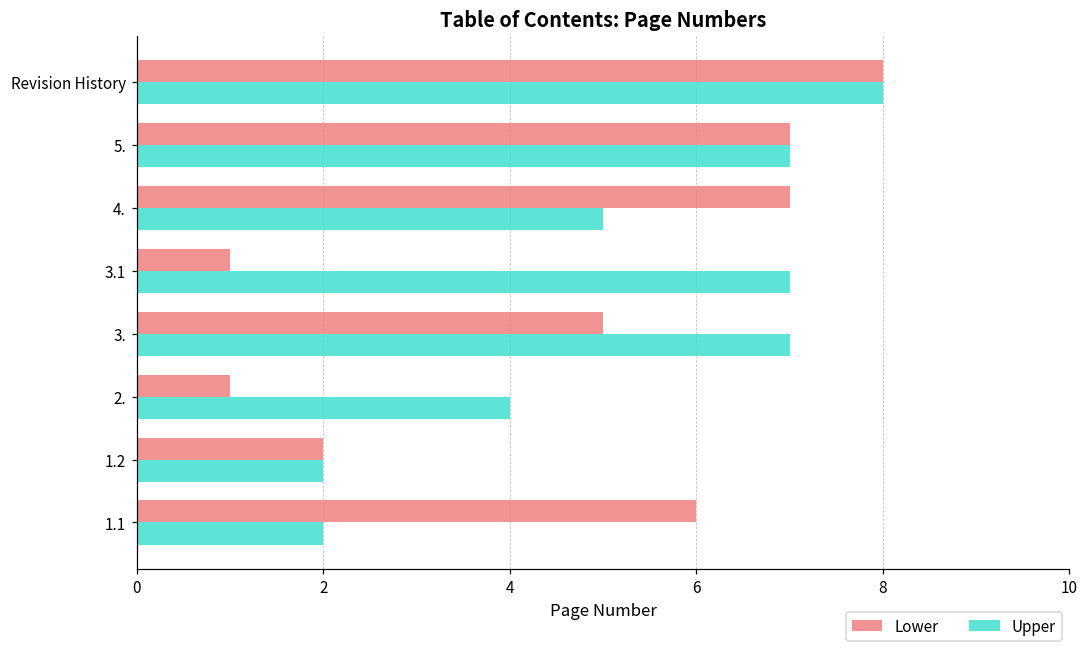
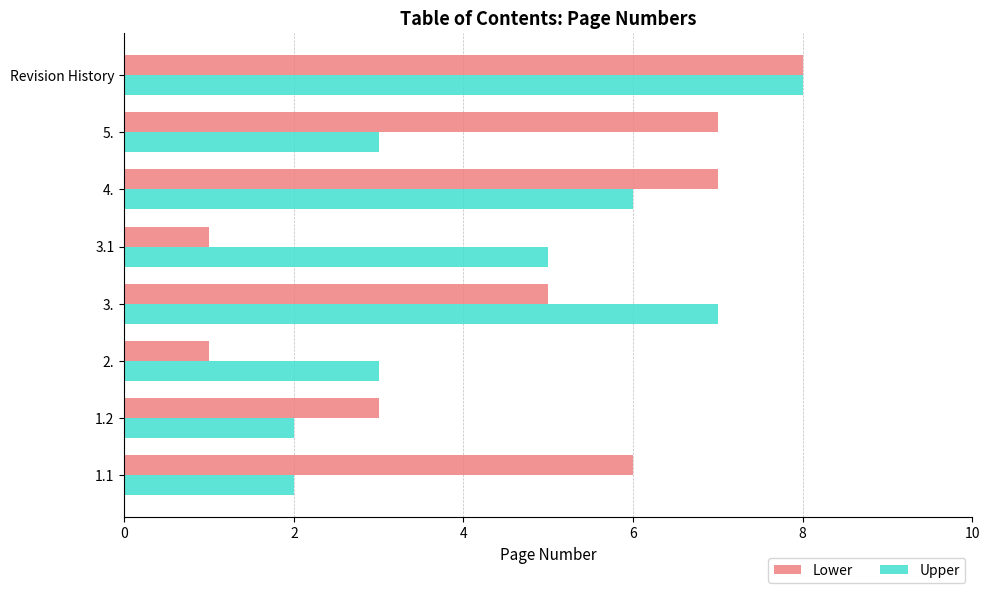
Upper, 5.: 7 -> 3
Upper, 4.: 5 -> 6
Upper, 3.1: 7 -> 5
Upper, 2.: 4 -> 3
Lower, 1.2: 2 -> 3
